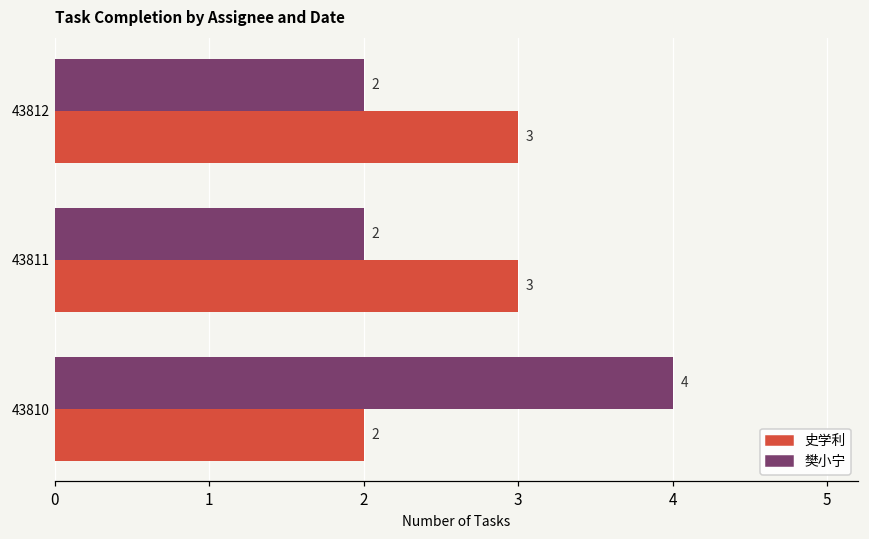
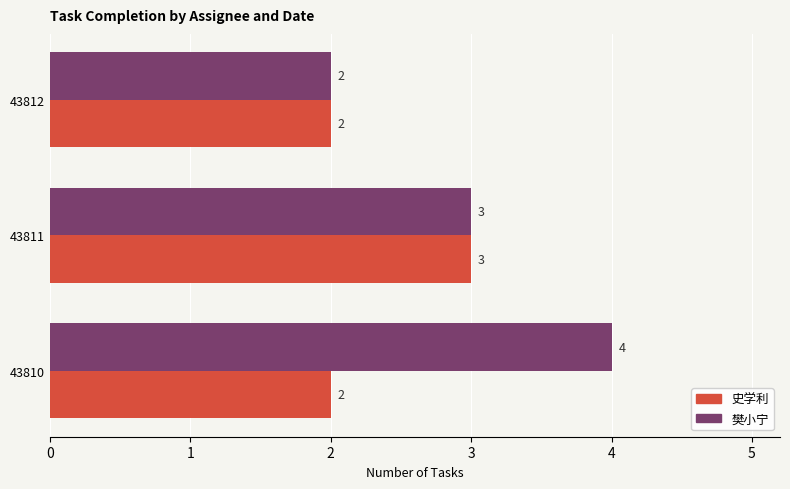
史学利, 43812: 3 -> 2
樊小宁, 43811: 2 -> 3
